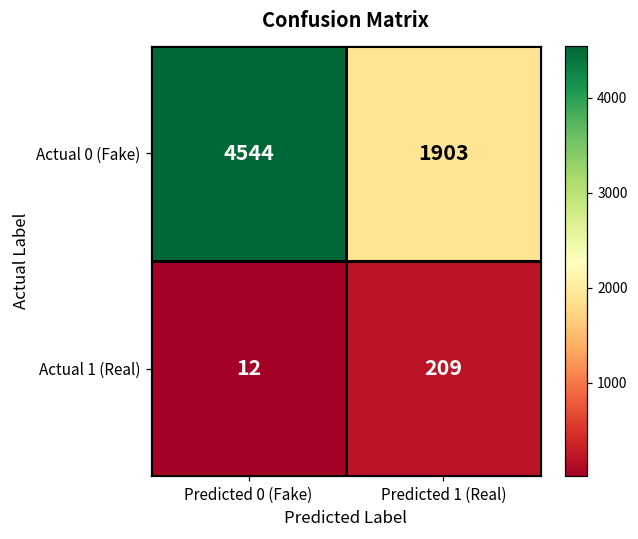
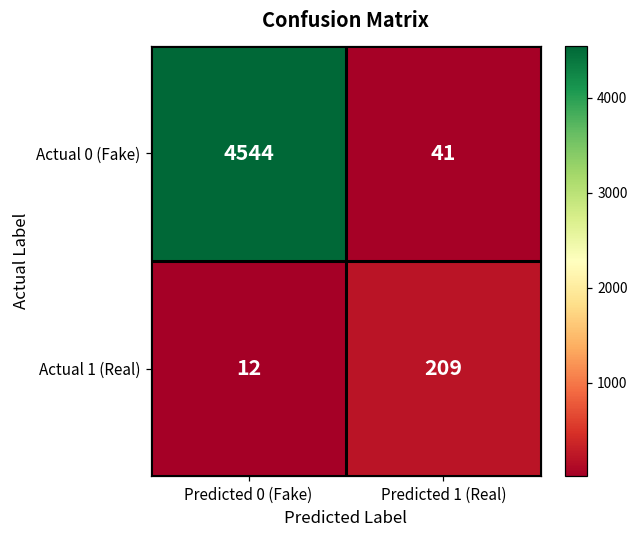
Actual 0 (Fake), Predicted 1 (Real): 1903 -> 41
